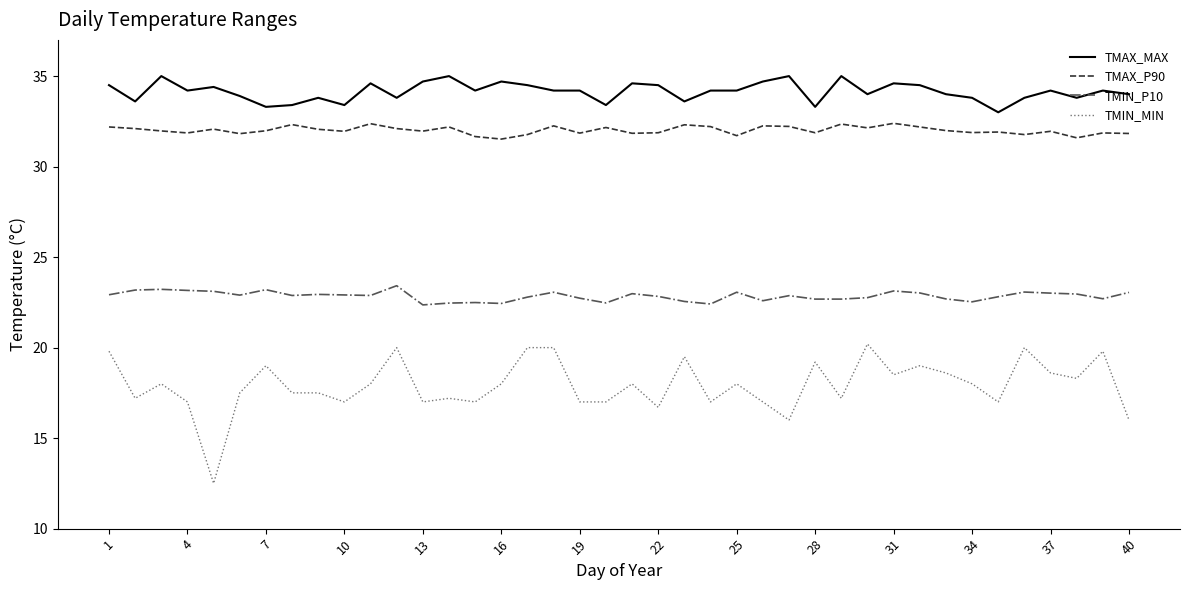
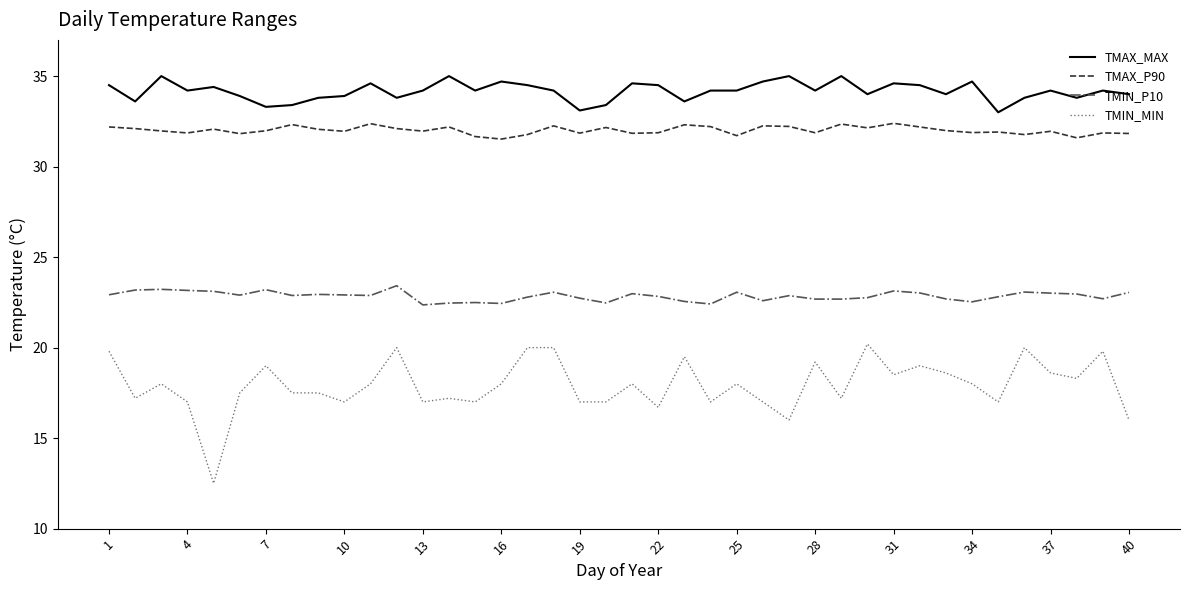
TMAX_MAX, 10: 33.4 -> 33.9
TMAX_MAX, 13: 34.7 -> 34.2
TMAX_MAX, 19: 34.2 -> 33.1
TMAX_MAX, 28: 33.3 -> 34.2
TMAX_MAX, 34: 33.8 -> 34.7
